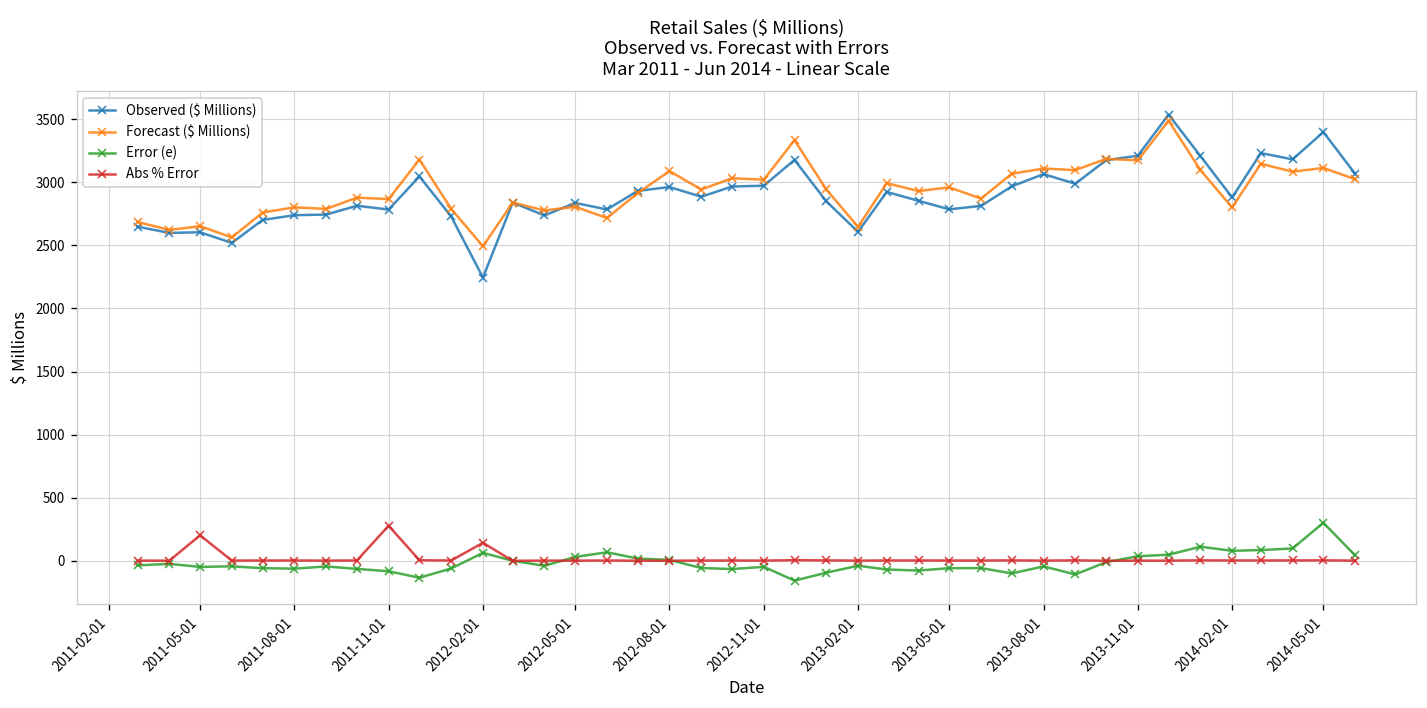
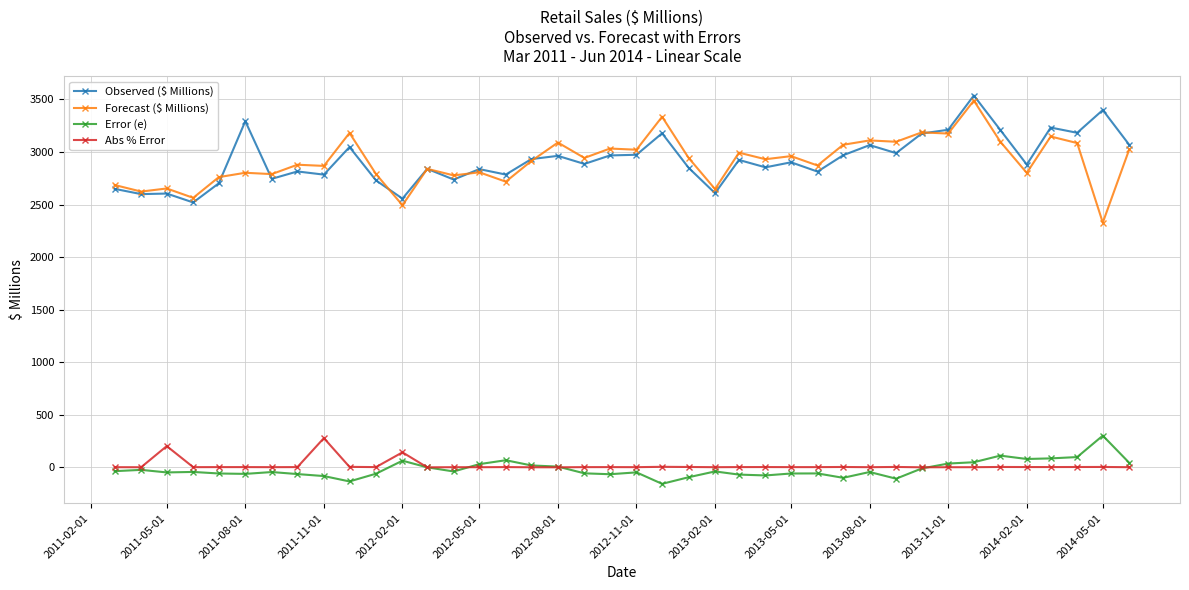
Observed ($ Millions), 2011-08-01: 2740 -> 3290
Observed ($ Millions), 2012-02-01: 2250 -> 2560
Observed ($ Millions), 2013-05-01: 2790 -> 2900
Forecast ($ Millions), 2014-05-01: 3110 -> 2330
